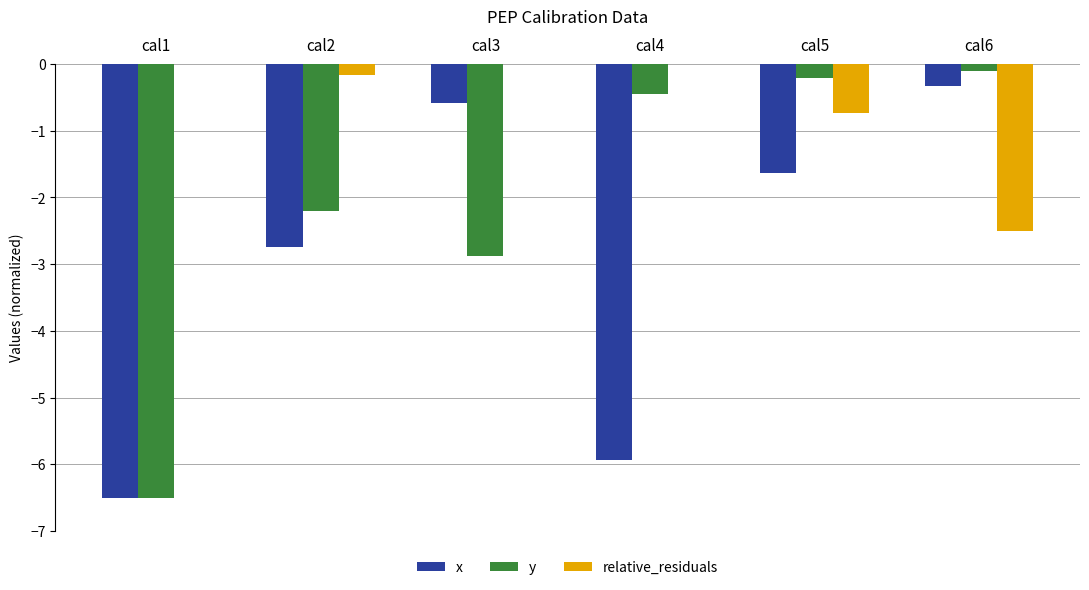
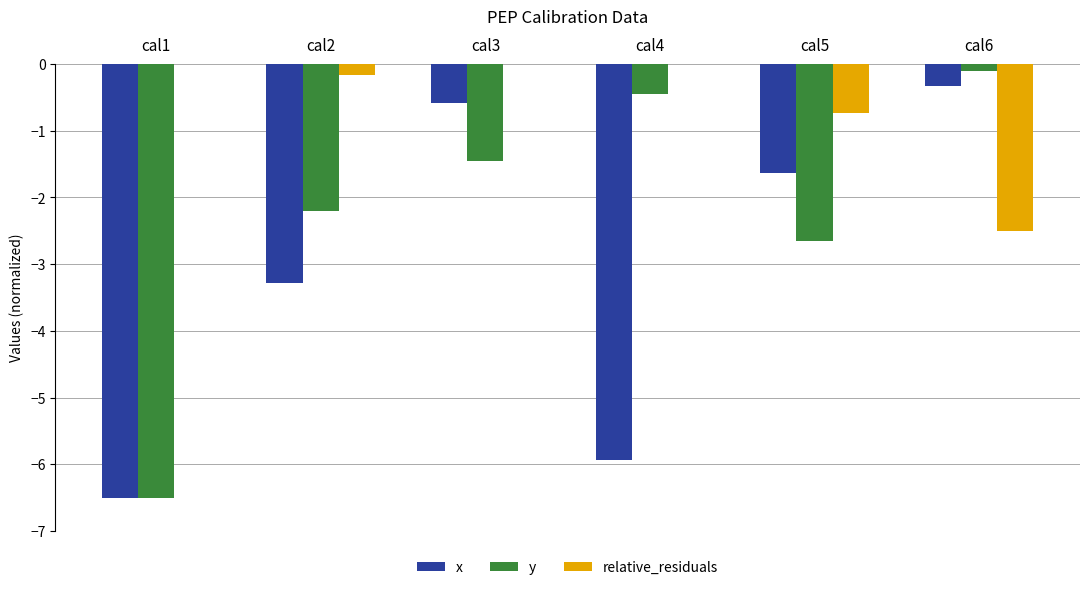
x, cal2: -2.7 -> -3.3
y, cal3: -2.9 -> -1.5
y, cal5: -0.2 -> -2.7
